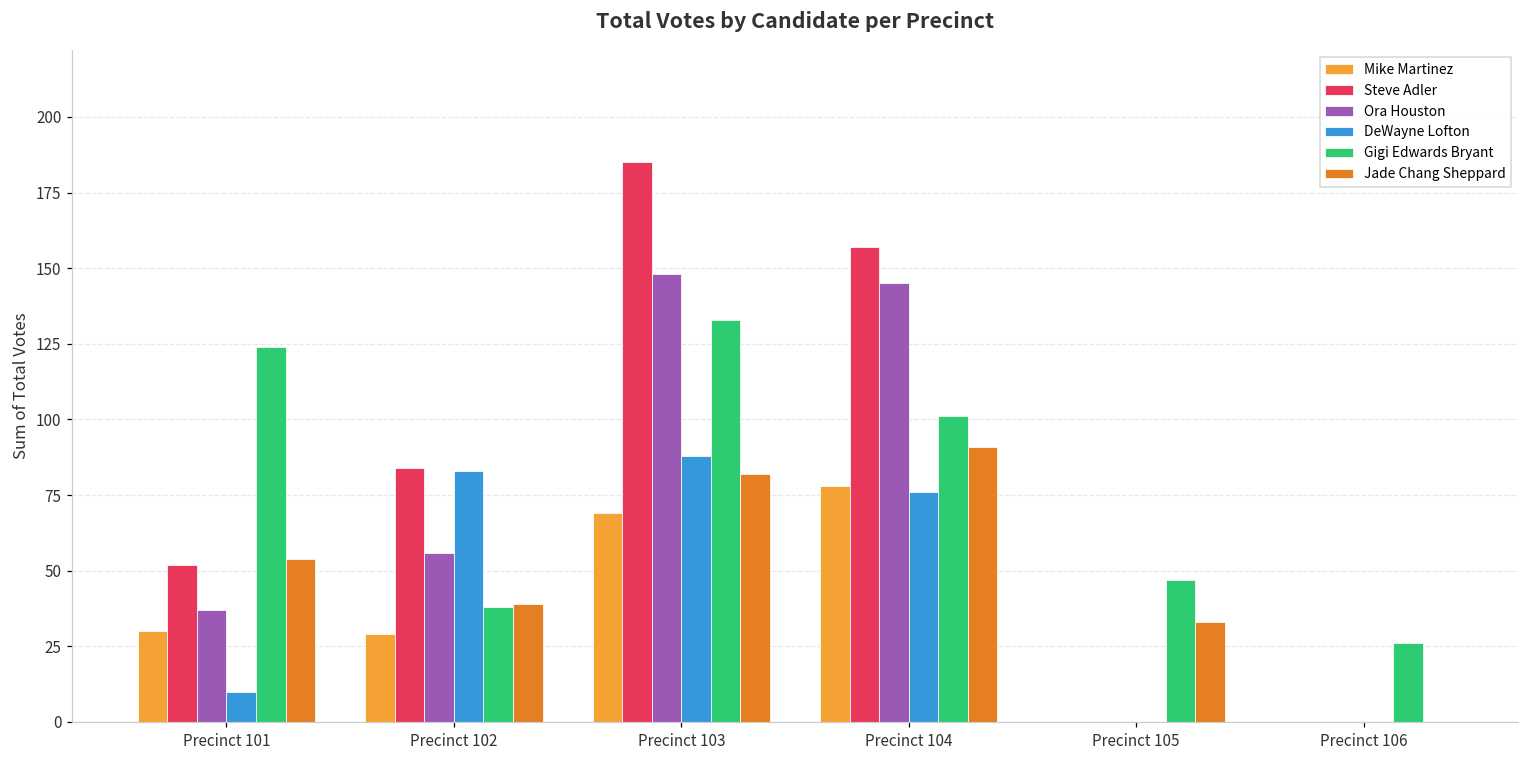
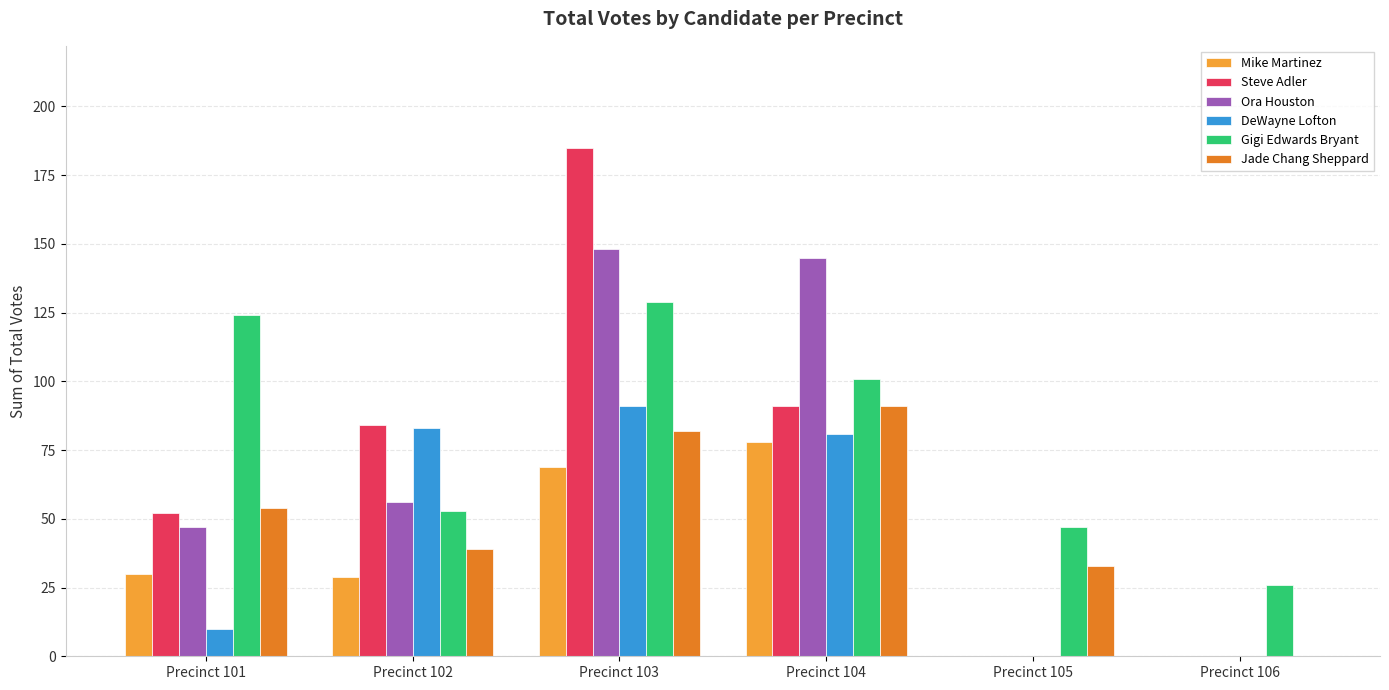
Ora Houston, Precinct 101: 37 -> 47
Gigi Edwards Bryant, Precinct 102: 38 -> 53
DeWayne Lofton, Precinct 103: 88 -> 91
Gigi Edwards Bryant, Precinct 103: 133 -> 129
Steve Adler, Precinct 104: 157 -> 91
DeWayne Lofton, Precinct 104: 76 -> 81
